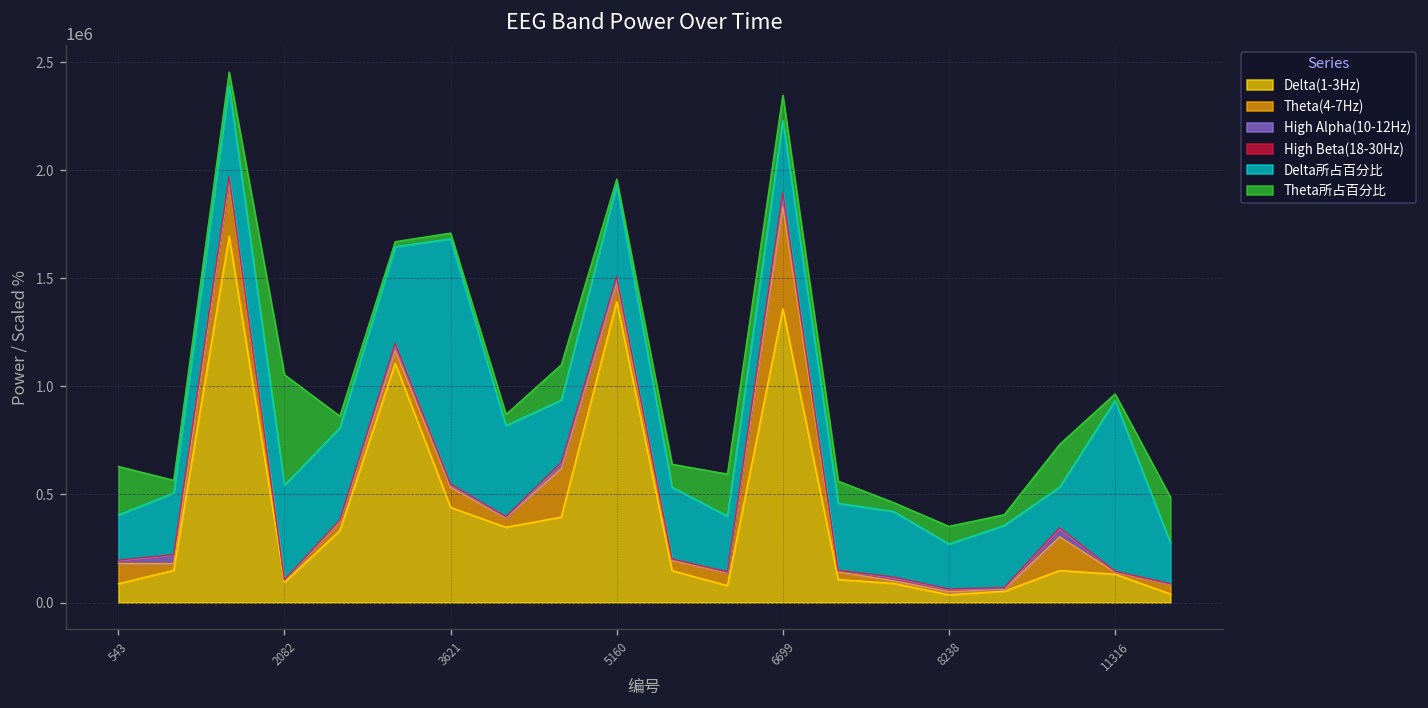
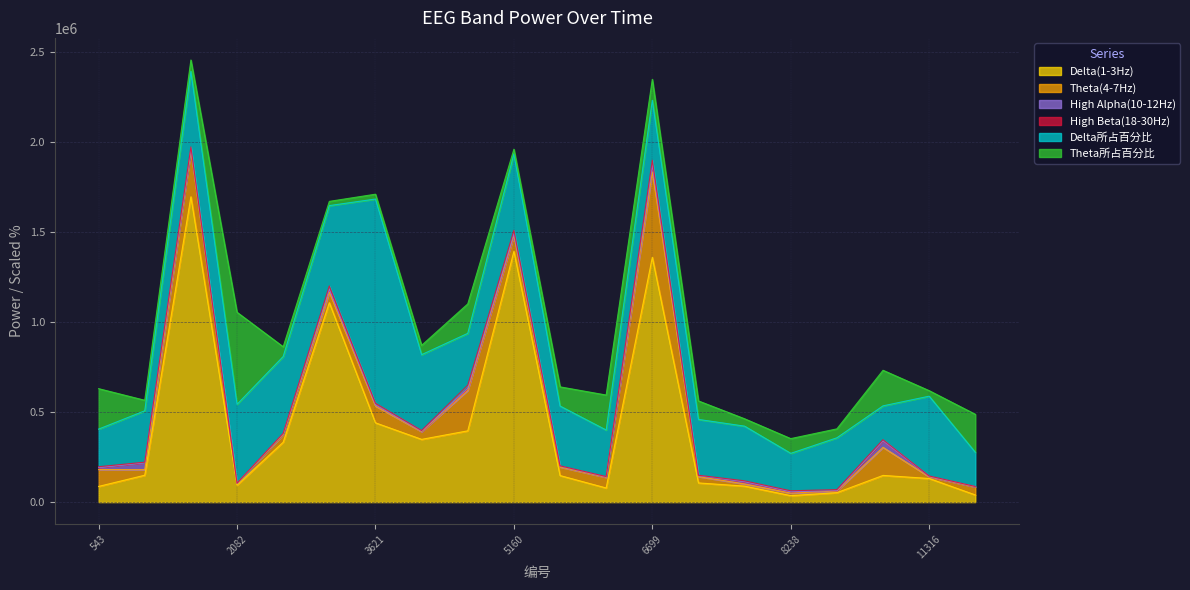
Delta所占百分比, 11316: 790000 -> 440000
